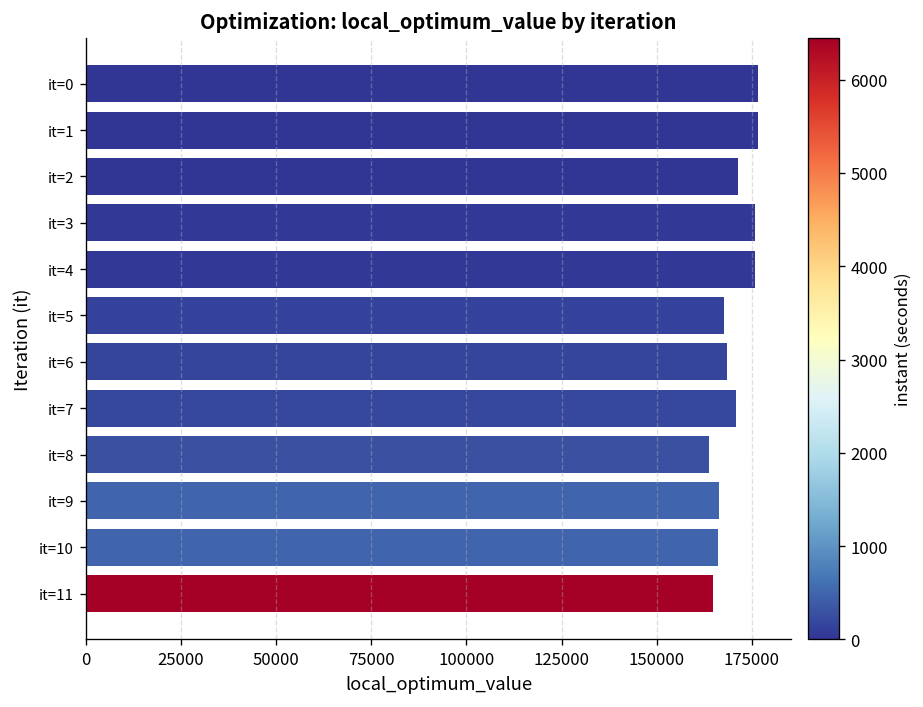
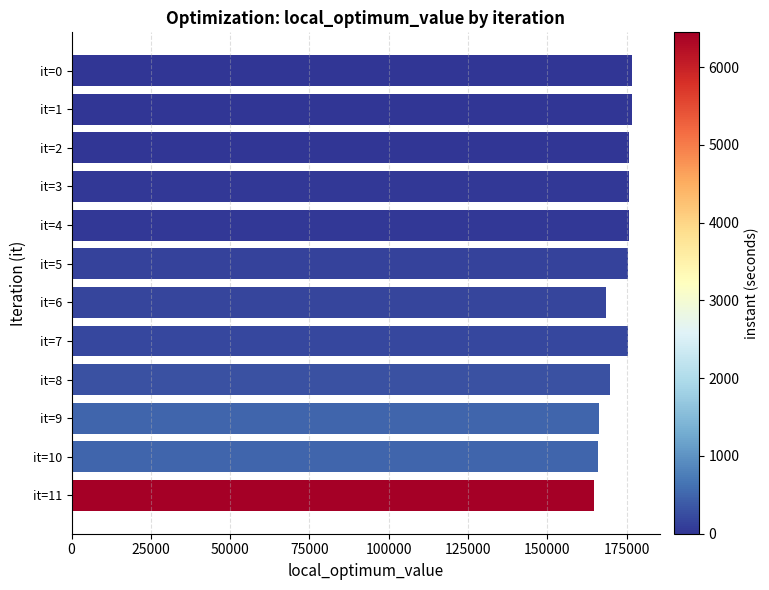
it=2: 171000 -> 176000
it=5: 168000 -> 175000
it=7: 171000 -> 175000
it=8: 164000 -> 170000
